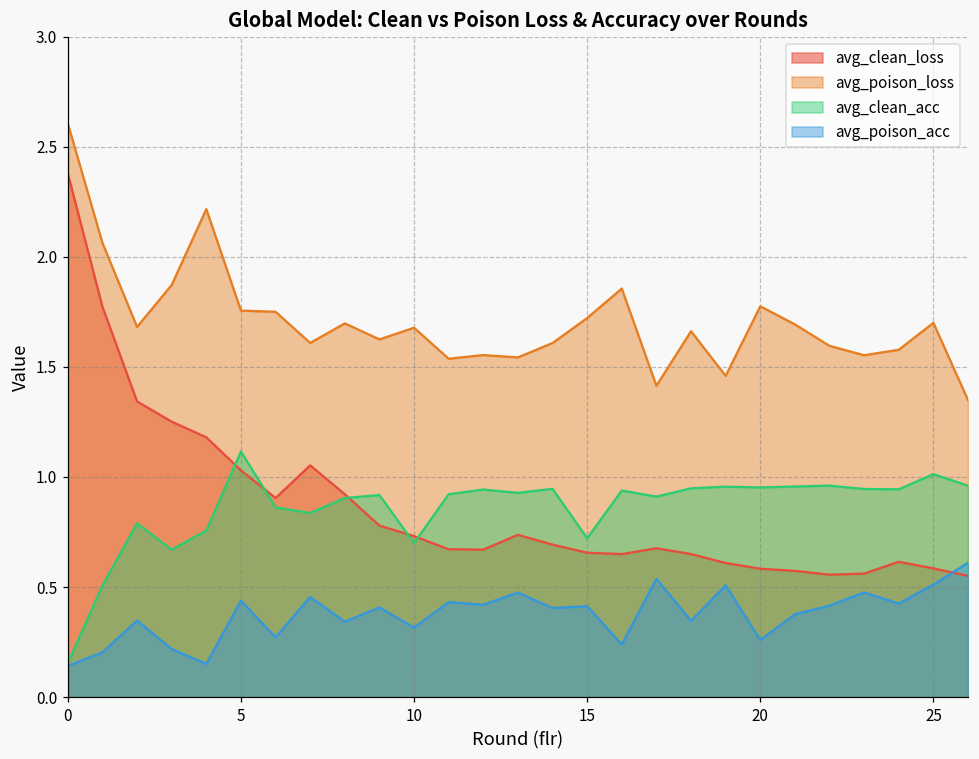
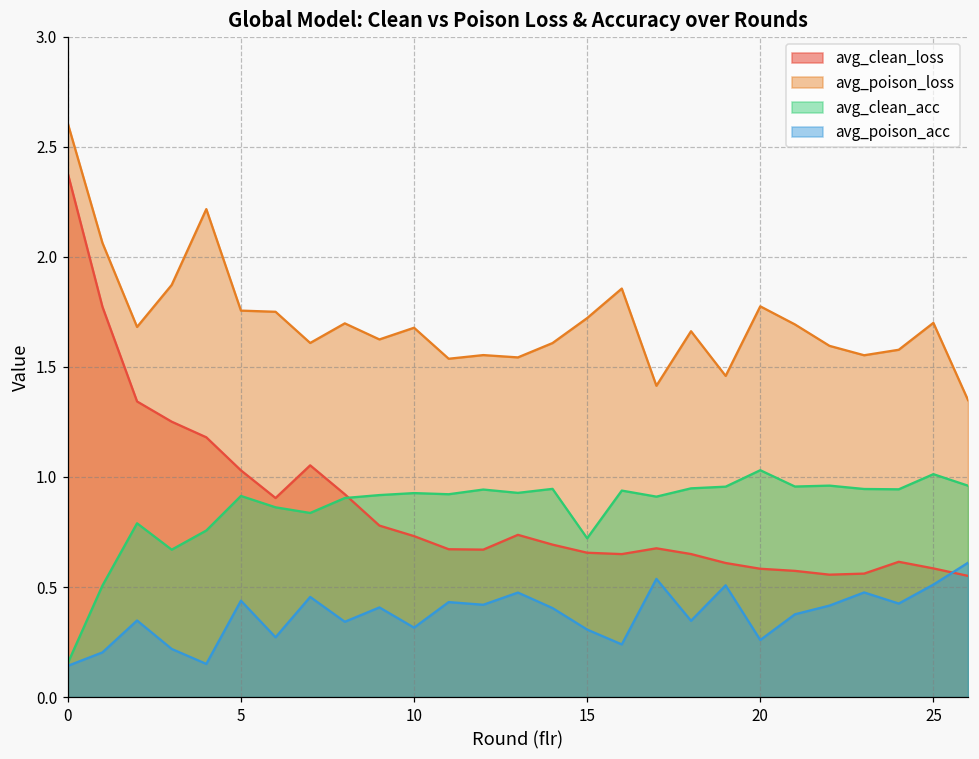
avg_clean_acc, 5: 1.12 -> 0.91
avg_clean_acc, 10: 0.70 -> 0.93
avg_poison_acc, 15: 0.41 -> 0.31
avg_clean_acc, 20: 0.95 -> 1.03
